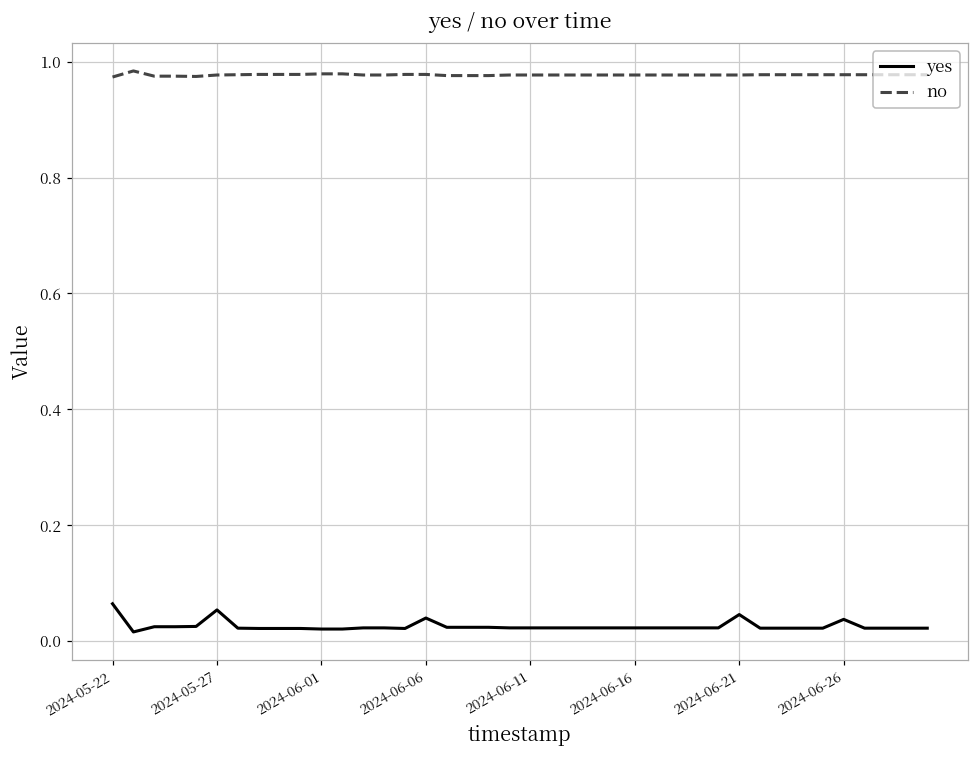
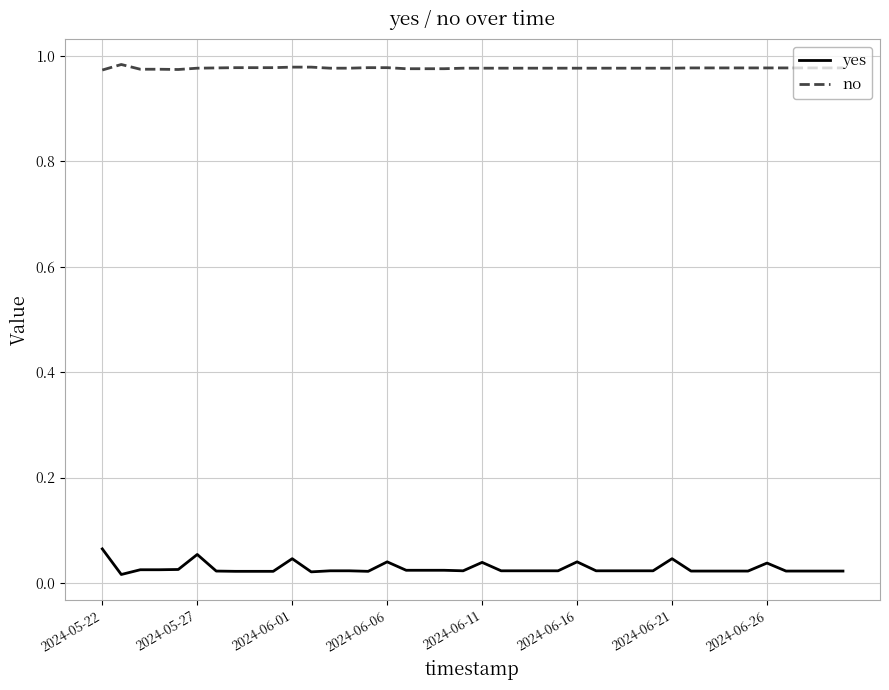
yes, 2024-06-01: 0.02 -> 0.05
yes, 2024-06-11: 0.02 -> 0.04
yes, 2024-06-16: 0.02 -> 0.04
